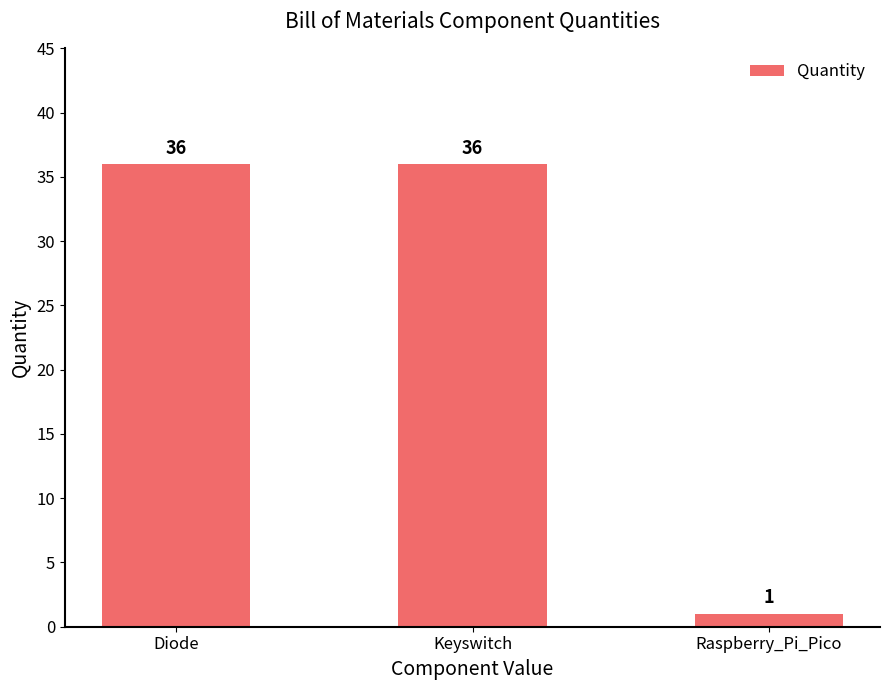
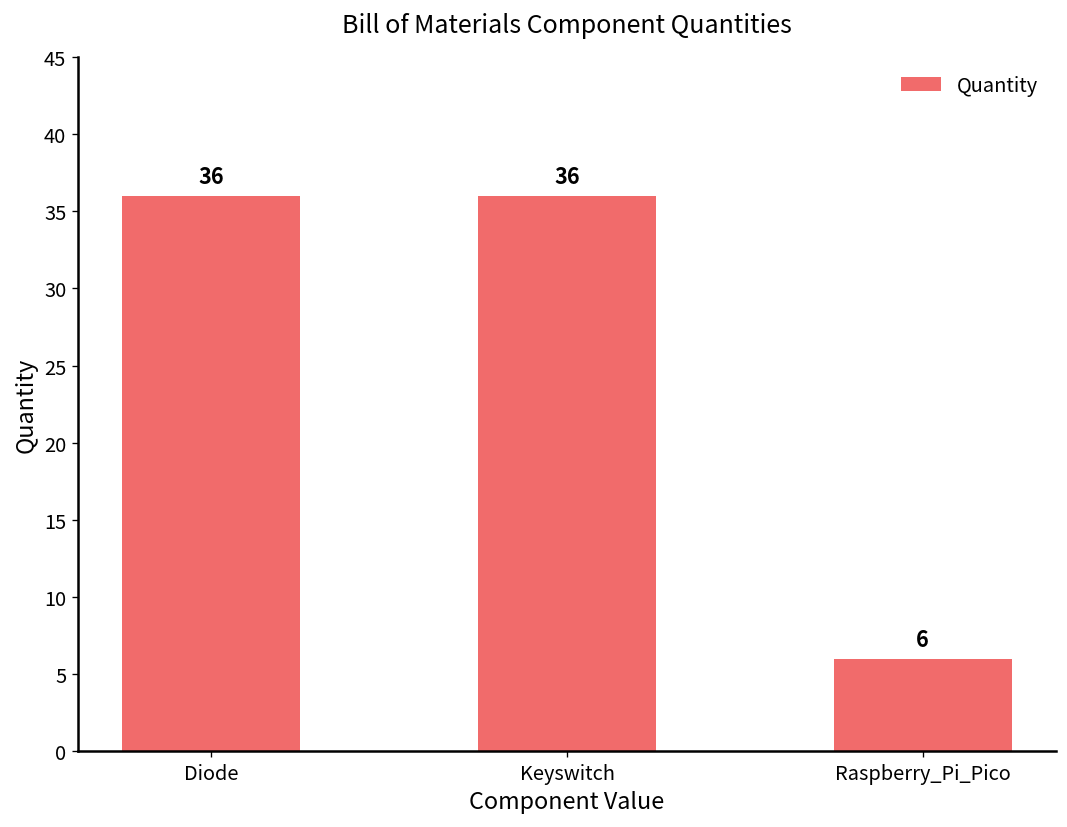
Raspberry_Pi_Pico: 1 -> 6
